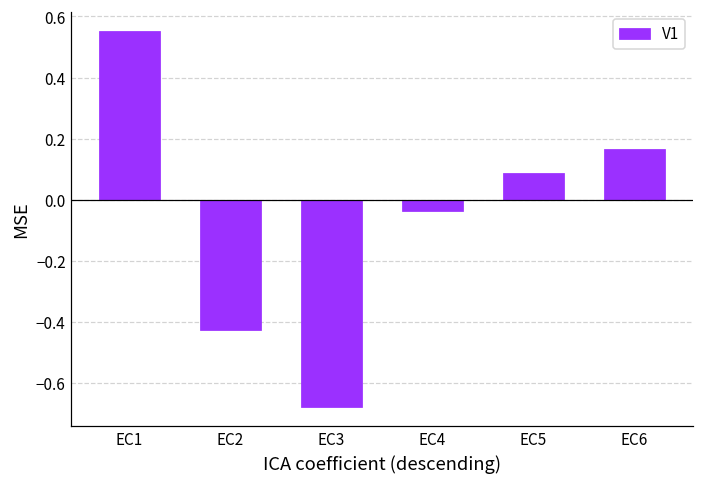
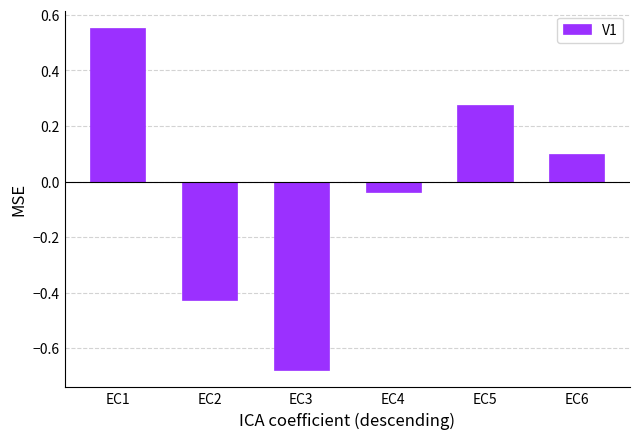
EC5: 0.09 -> 0.28
EC6: 0.17 -> 0.10
